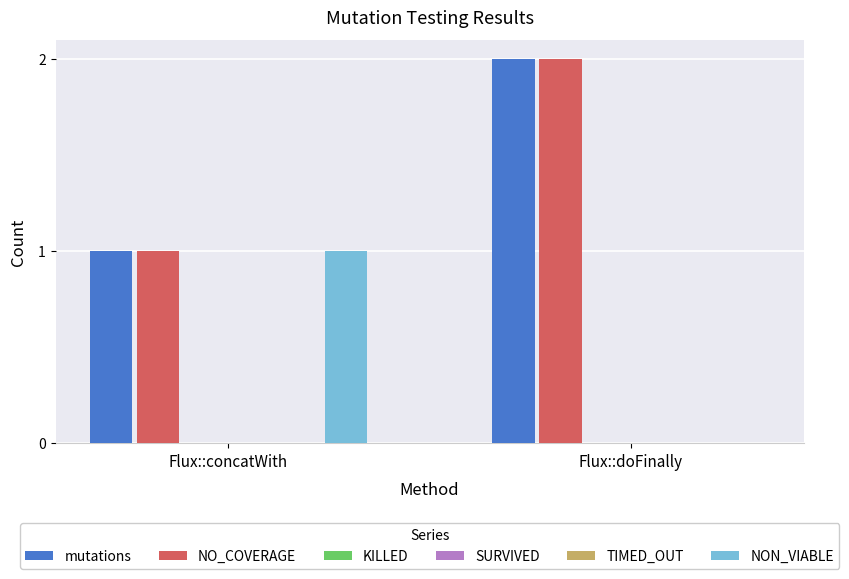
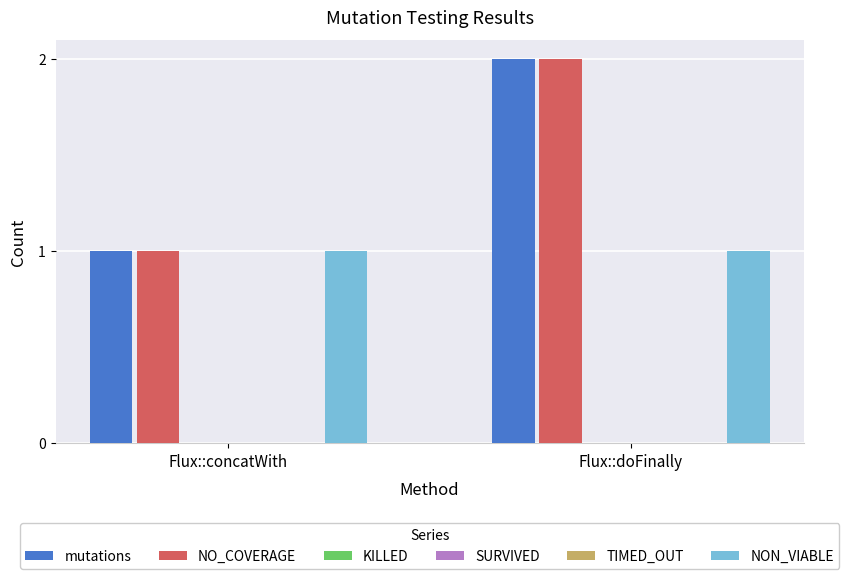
NON_VIABLE, Flux::doFinally: 0 -> 1
